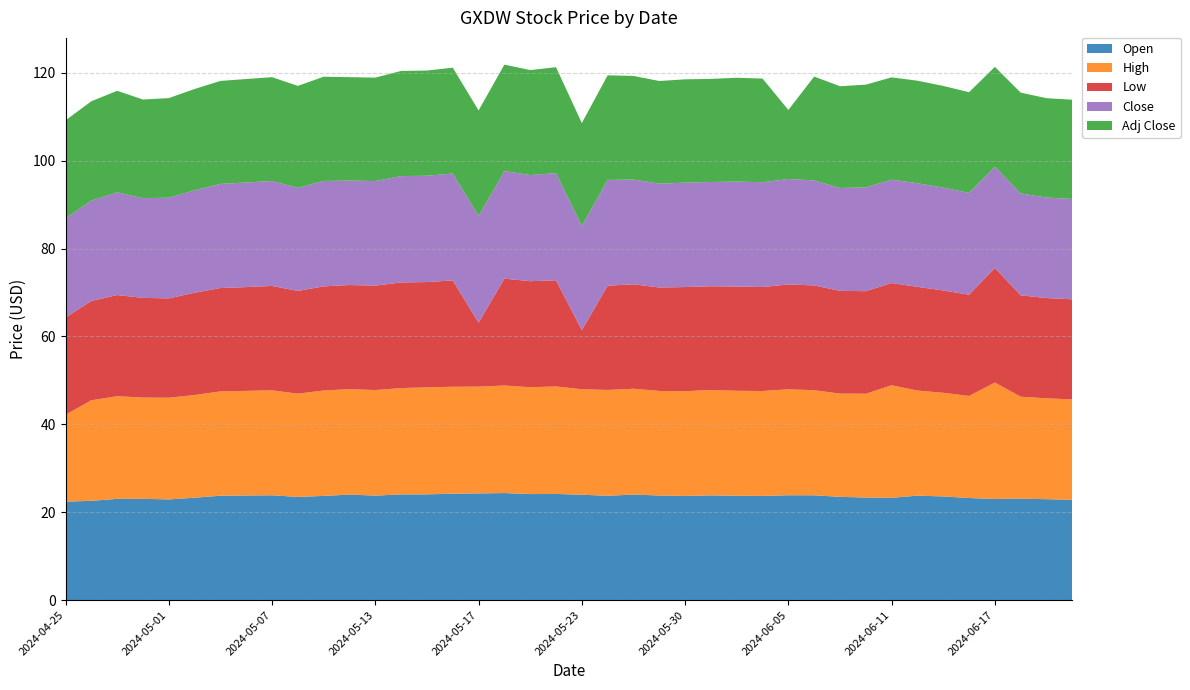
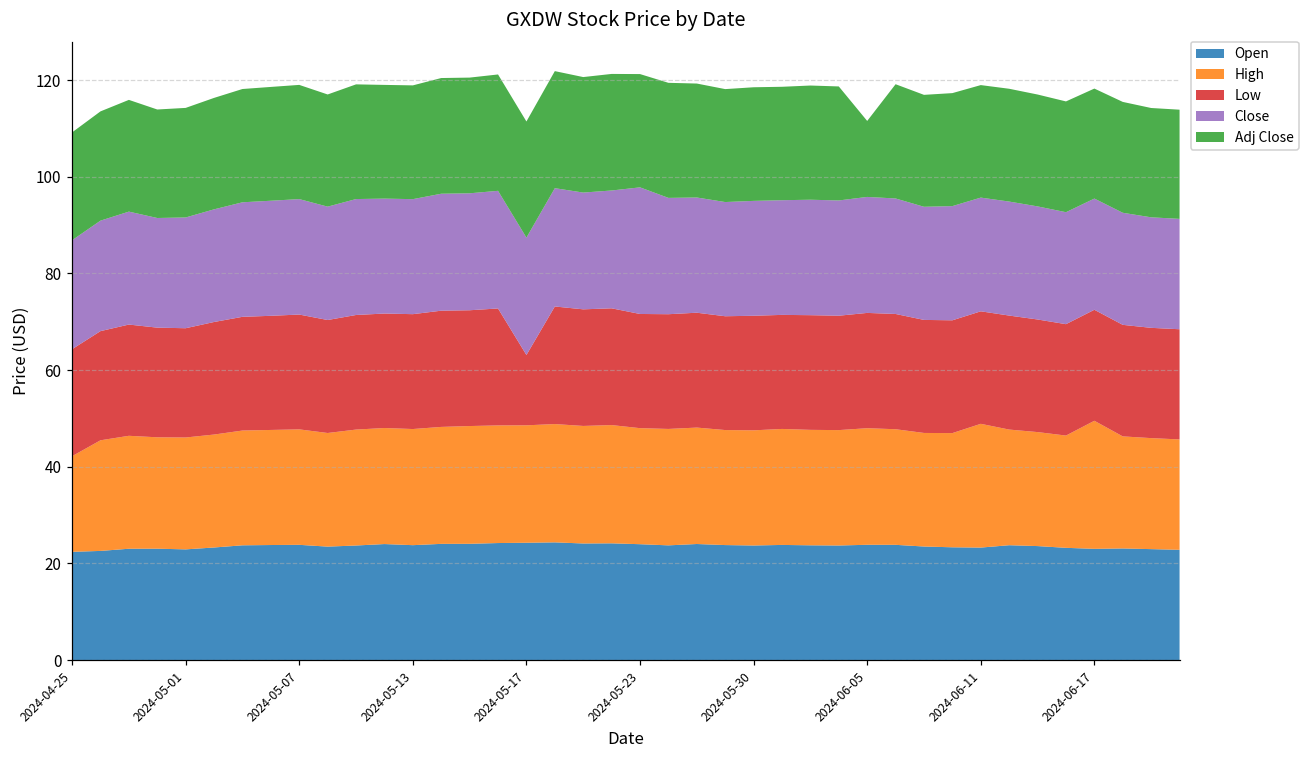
Low, 2024-05-23: 13 -> 24
Close, 2024-05-23: 24 -> 26
Low, 2024-06-17: 26 -> 23
